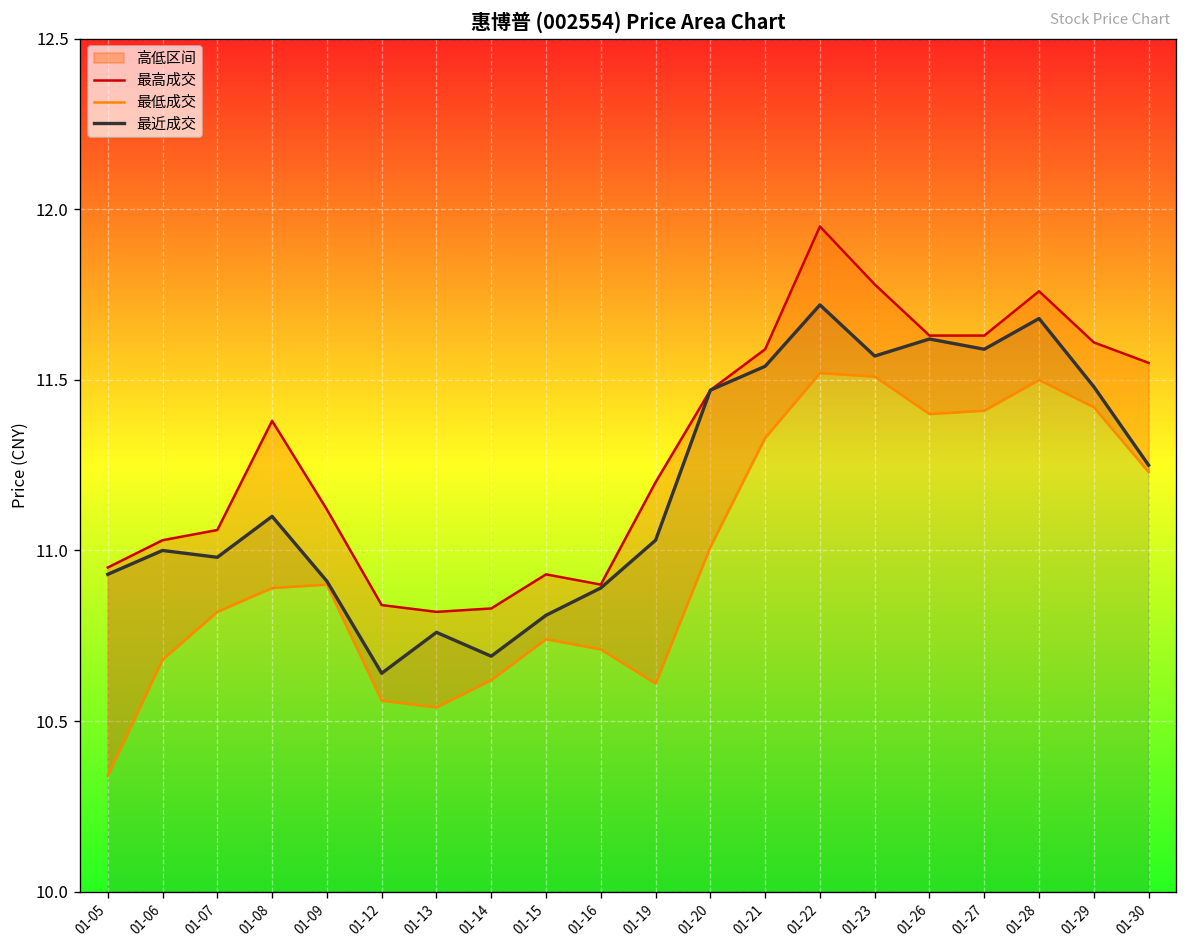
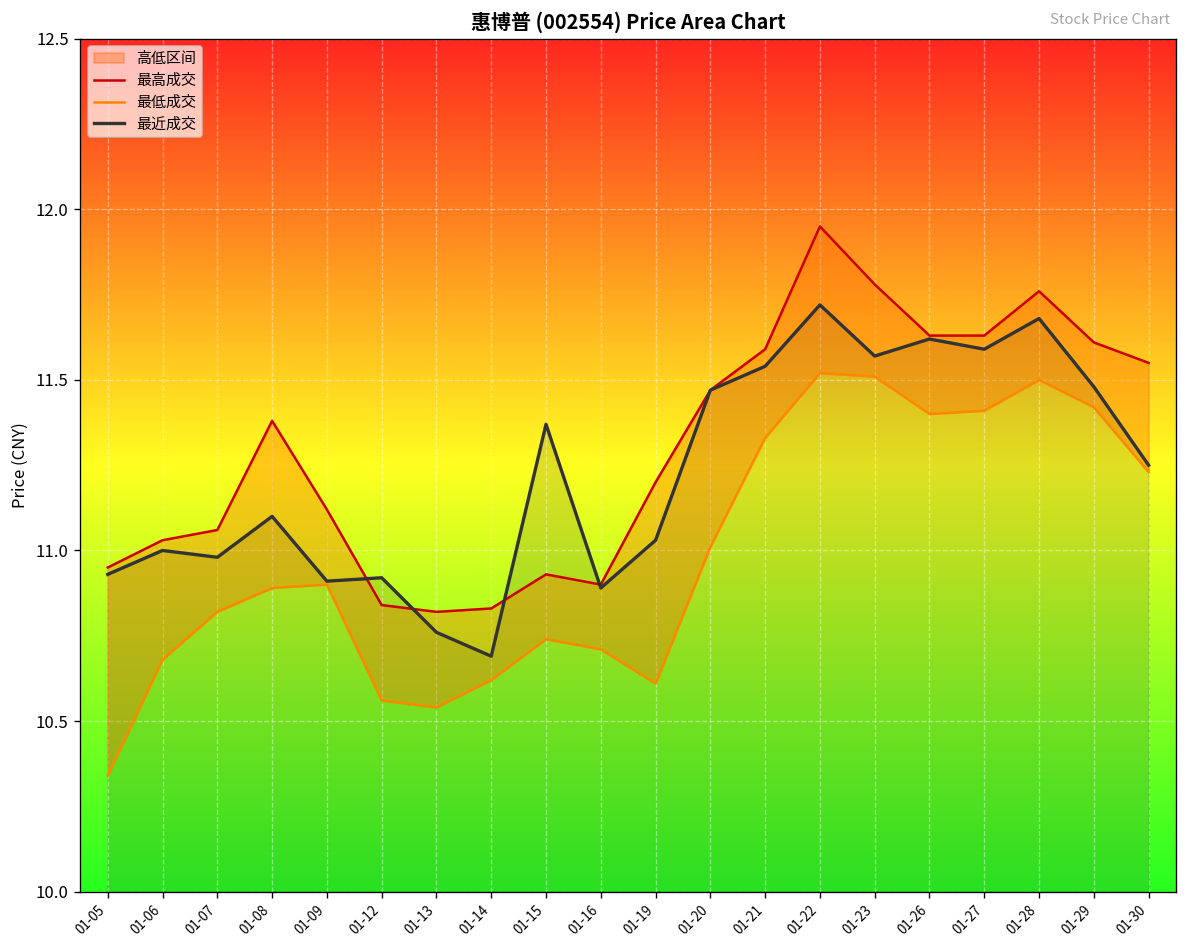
最近成交, 01-12: 10.64 -> 10.92
最近成交, 01-15: 10.81 -> 11.37
